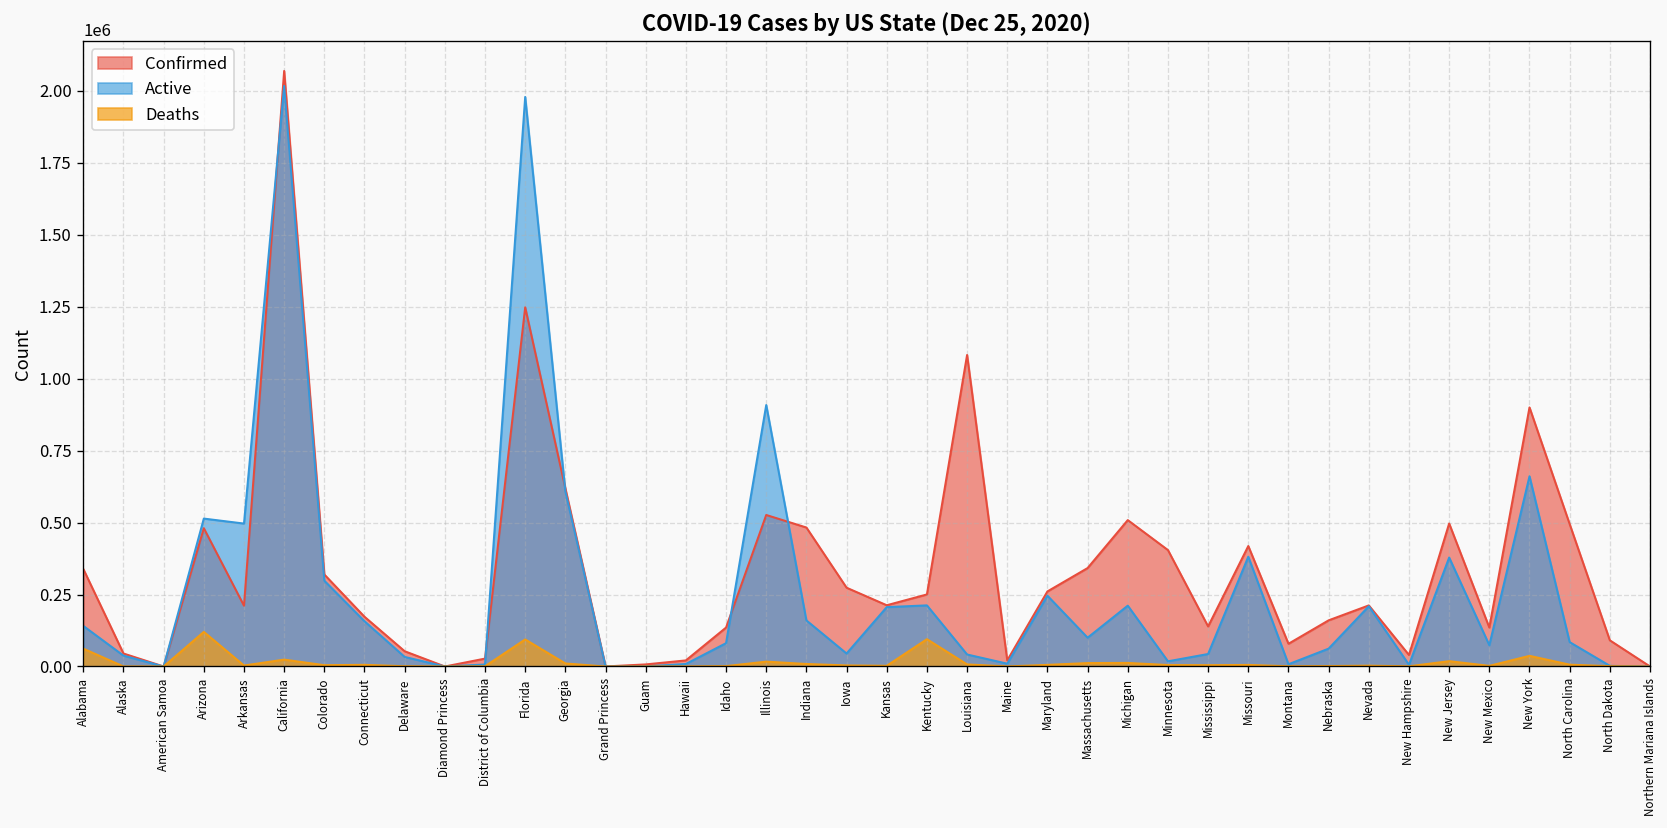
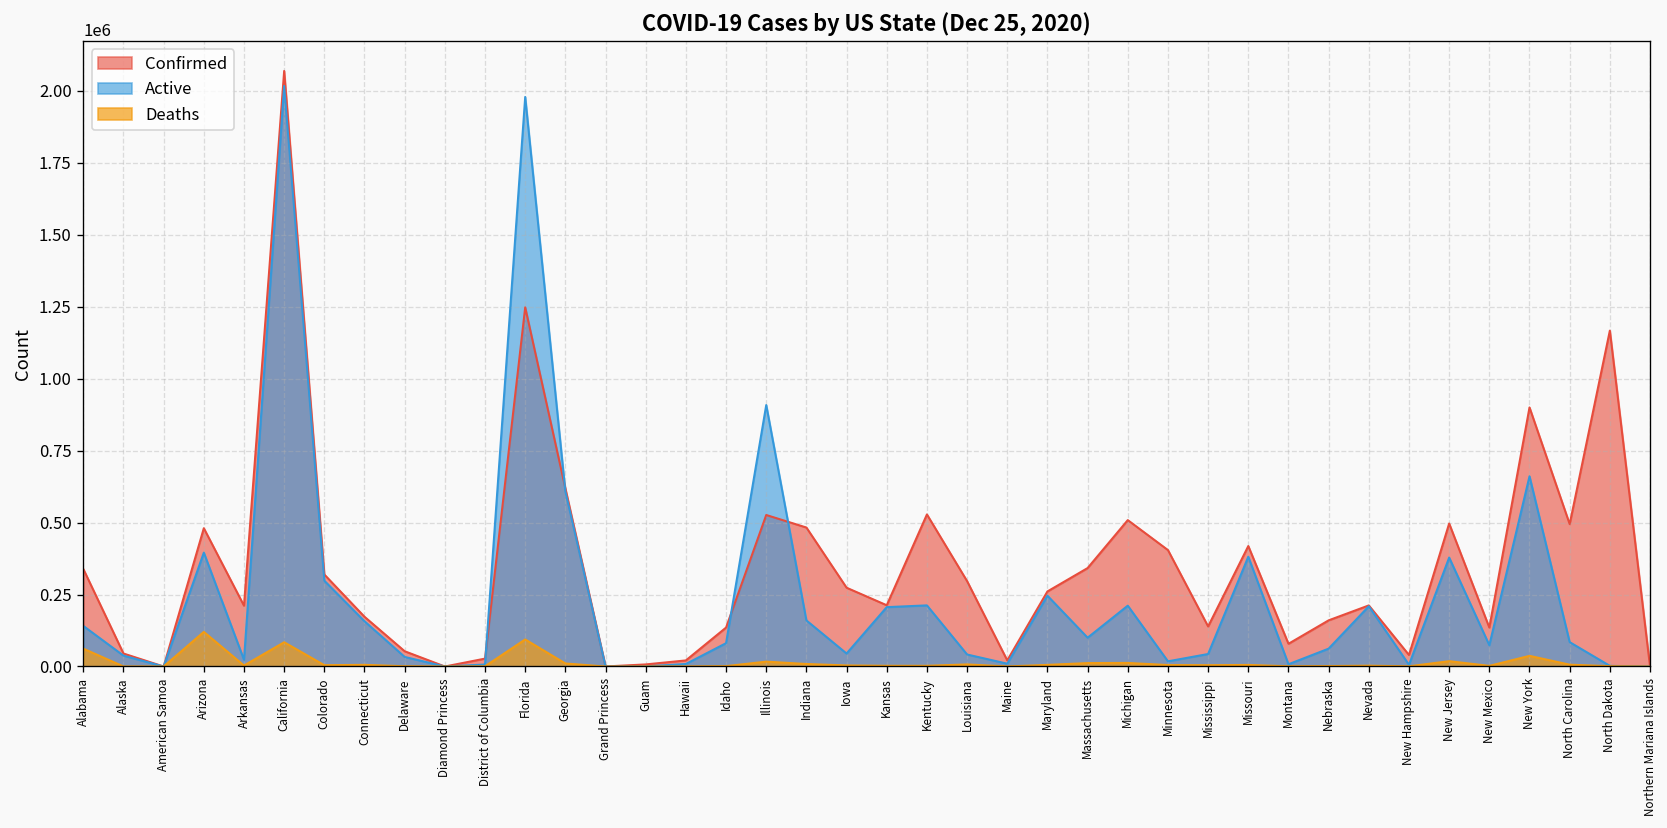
Active, Arizona: 510000 -> 400000
Active, Arkansas: 500000 -> 20000
Deaths, California: 20000 -> 80000
Confirmed, Kentucky: 250000 -> 530000
Deaths, Kentucky: 90000 -> 0
Confirmed, Louisiana: 1080000 -> 300000
Confirmed, North Dakota: 90000 -> 1170000
